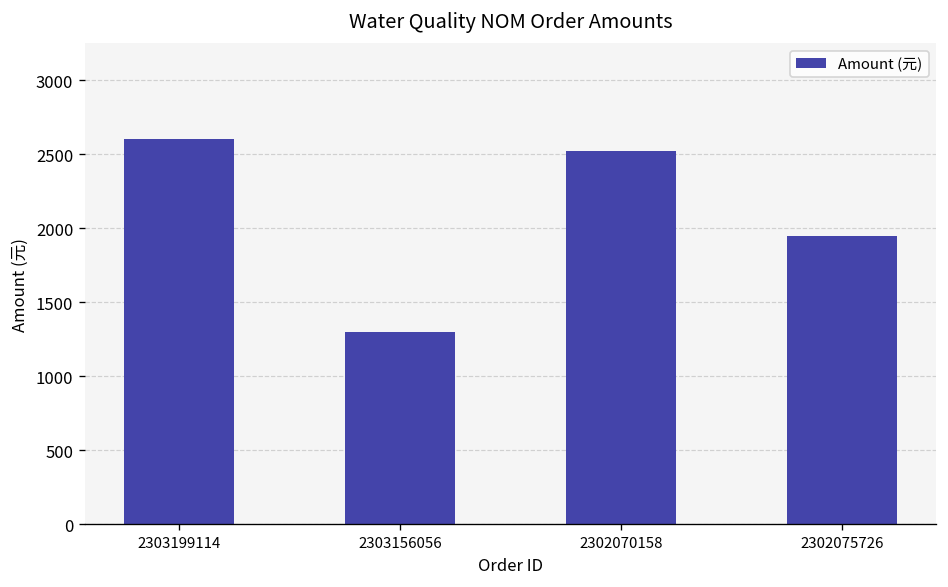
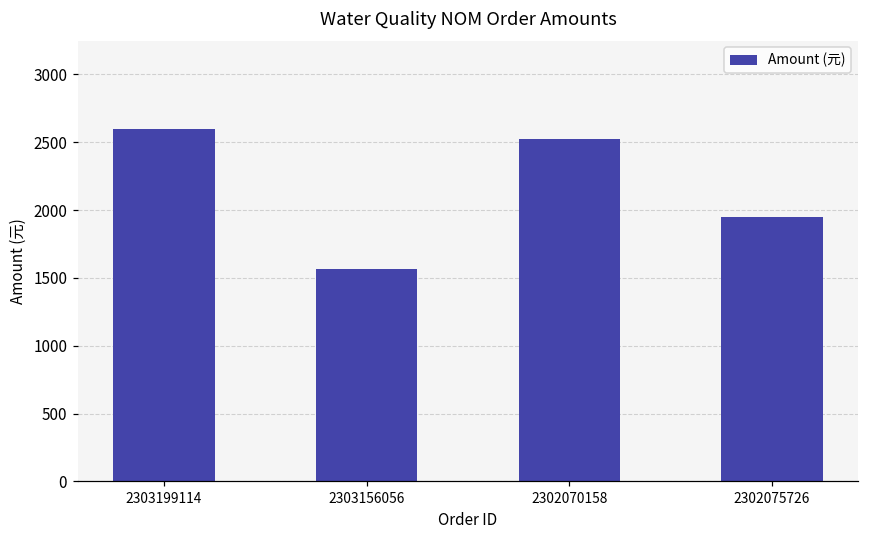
2303156056: 1300 -> 1570
